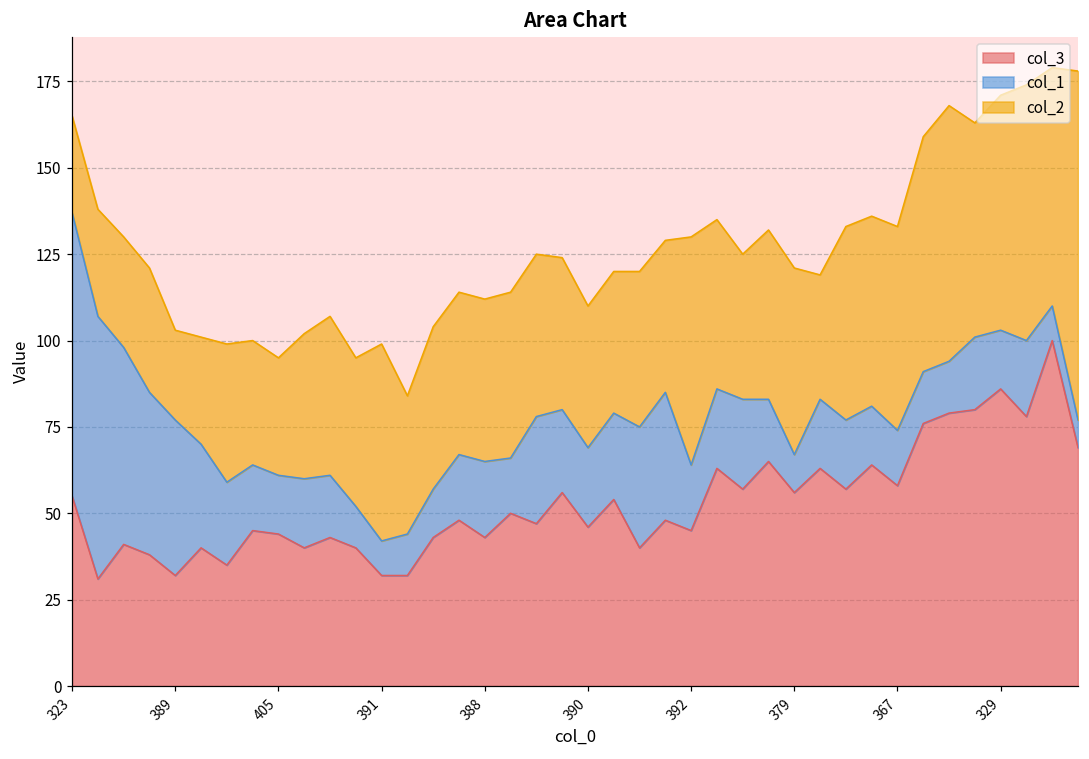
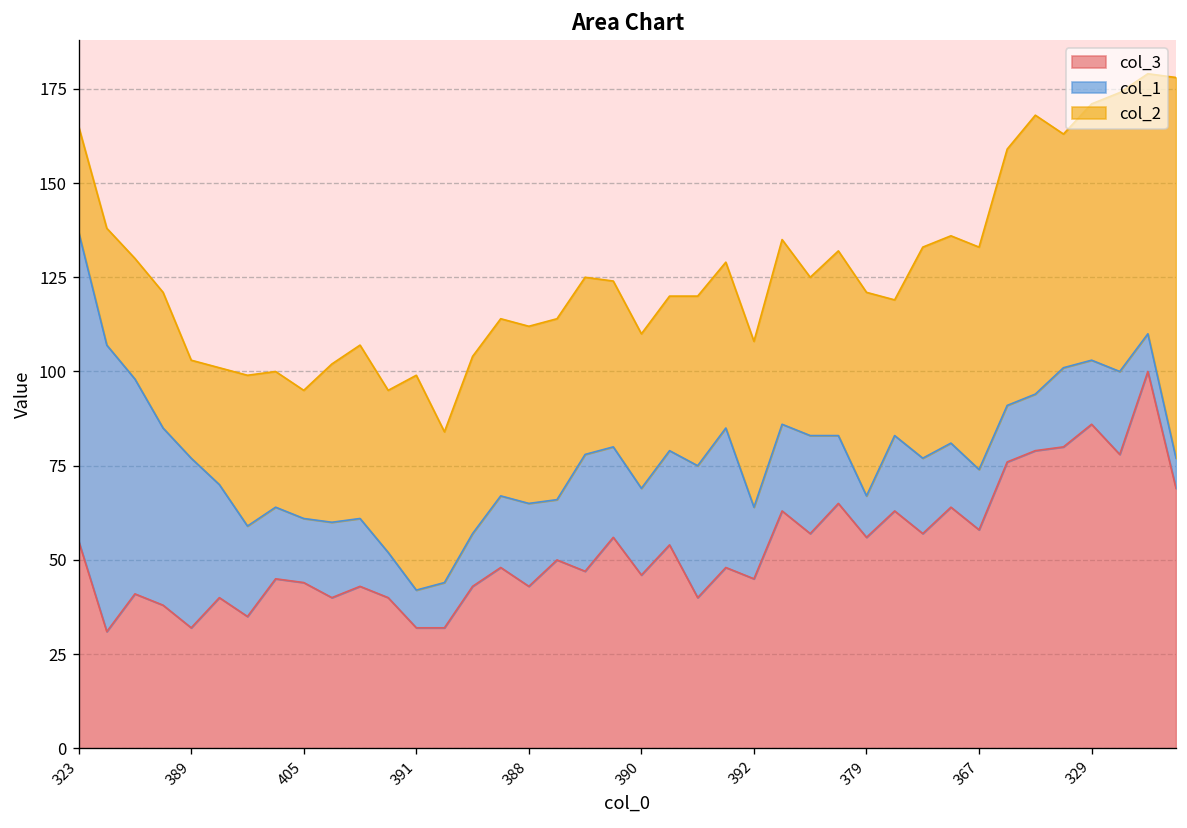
col_2, 392: 66 -> 44
